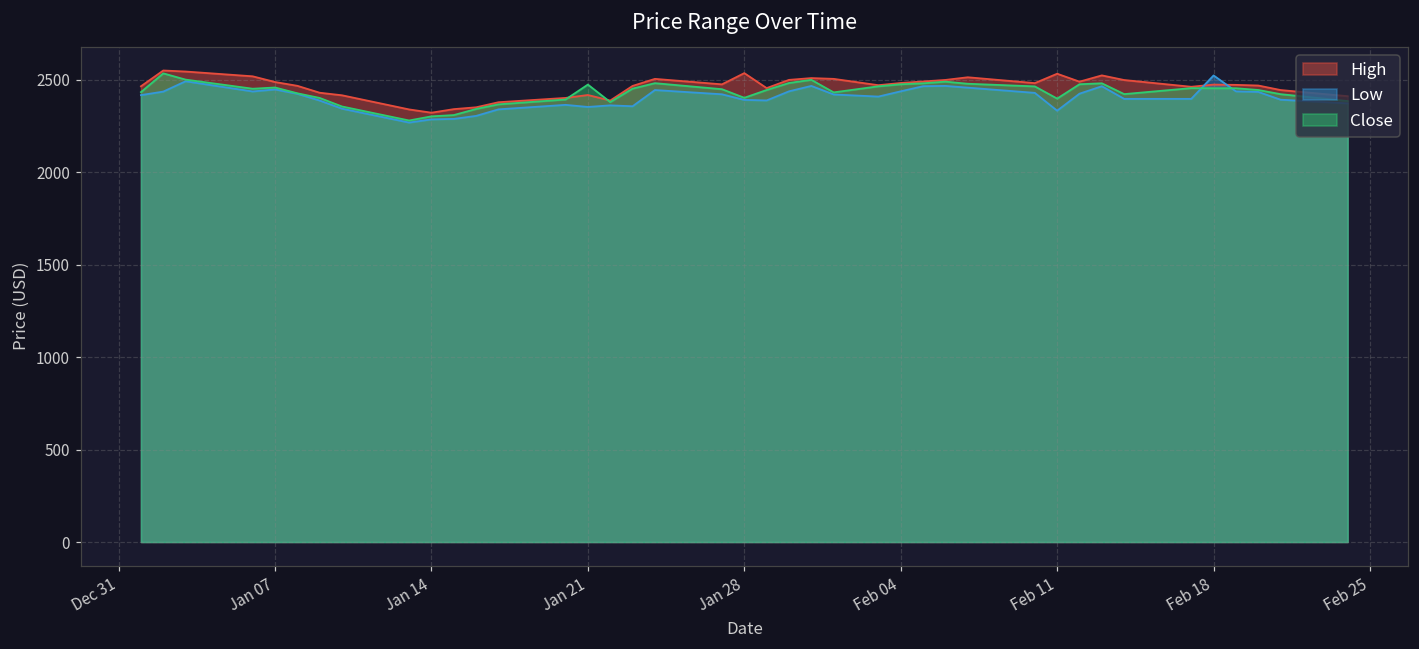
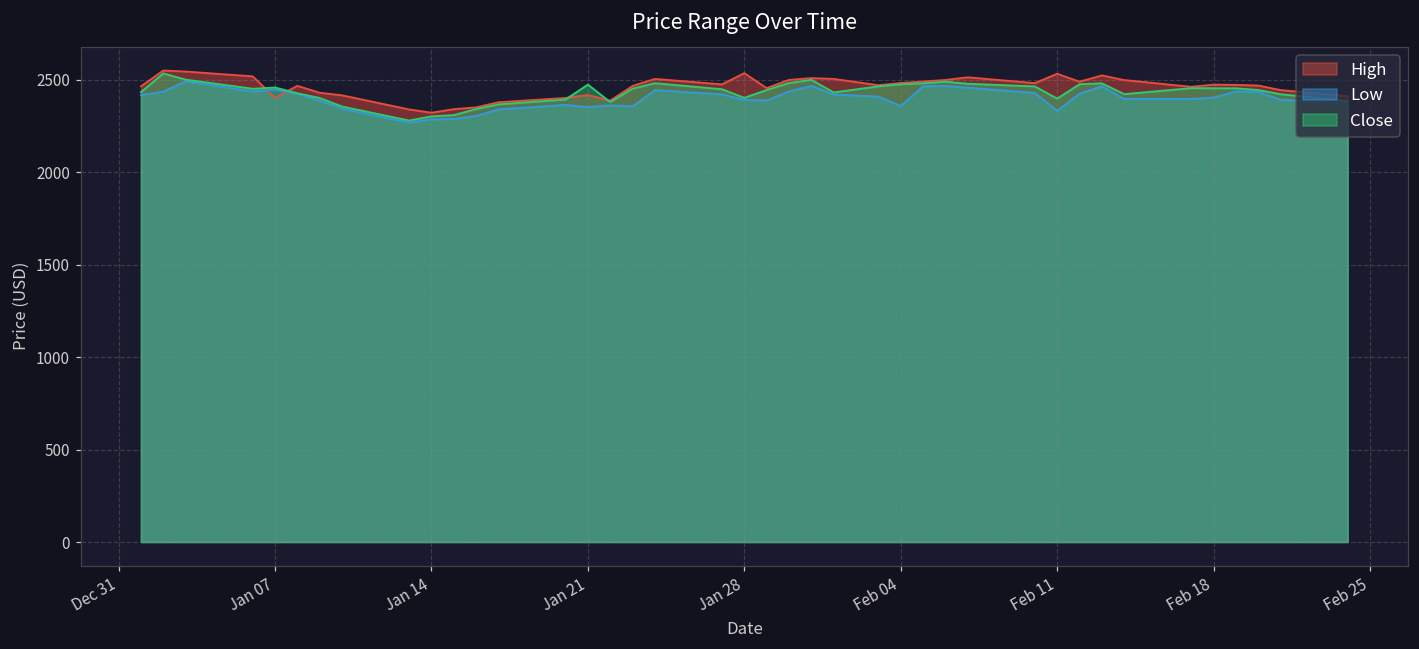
High, Jan 07: 2490 -> 2400
Low, Feb 04: 2440 -> 2360
Low, Feb 18: 2520 -> 2400
